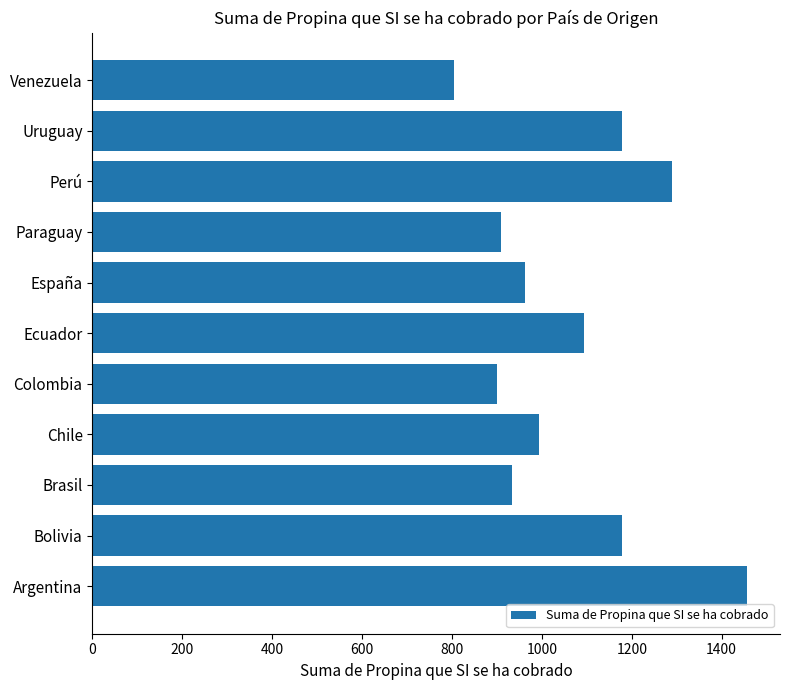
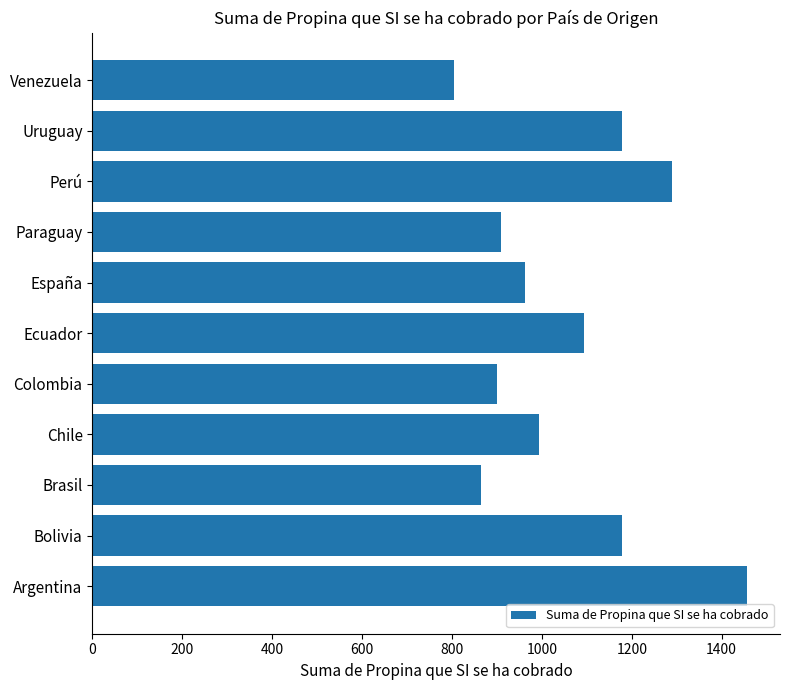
Brasil: 930 -> 860
